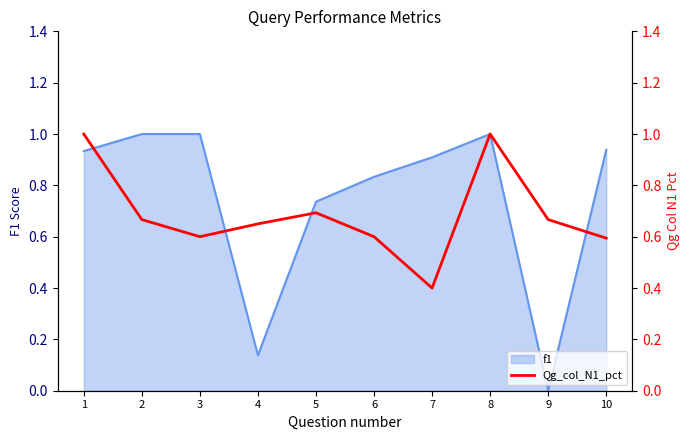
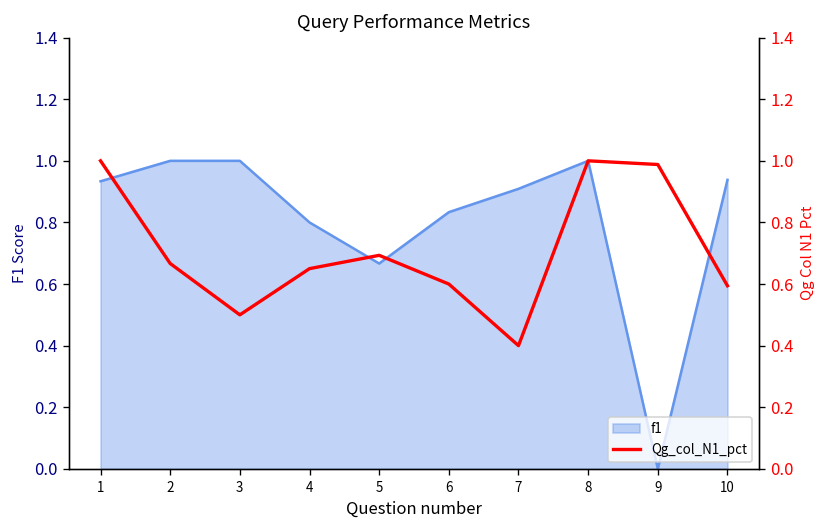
f1, 4: 0.14 -> 0.80
f1, 5: 0.74 -> 0.67
Qg_col_N1_pct, 3: 0.6 -> 0.5
Qg_col_N1_pct, 9: 0.67 -> 0.99
